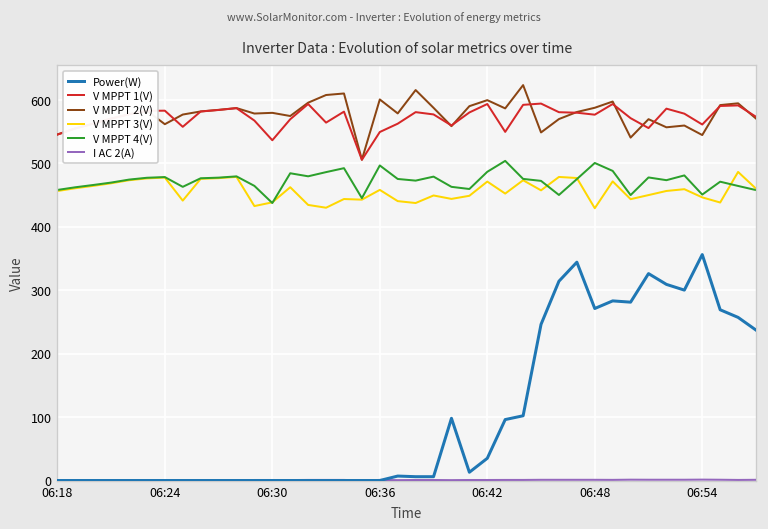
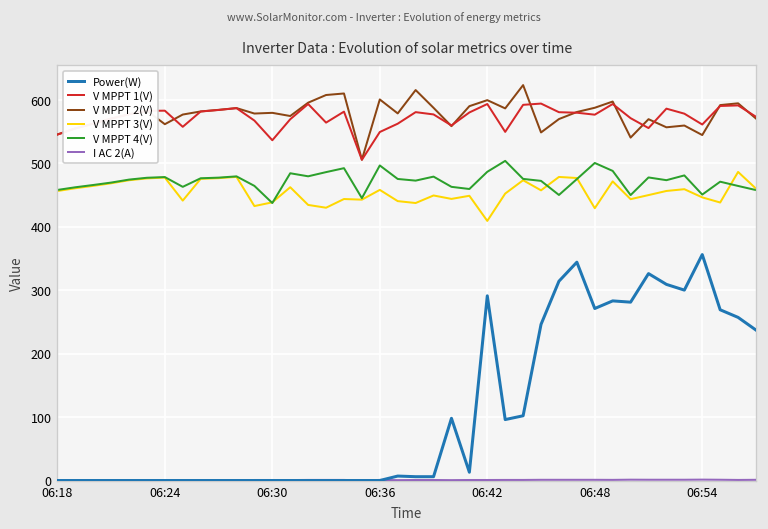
Power(W), 06:42: 40 -> 290
V MPPT 3(V), 06:42: 470 -> 410
